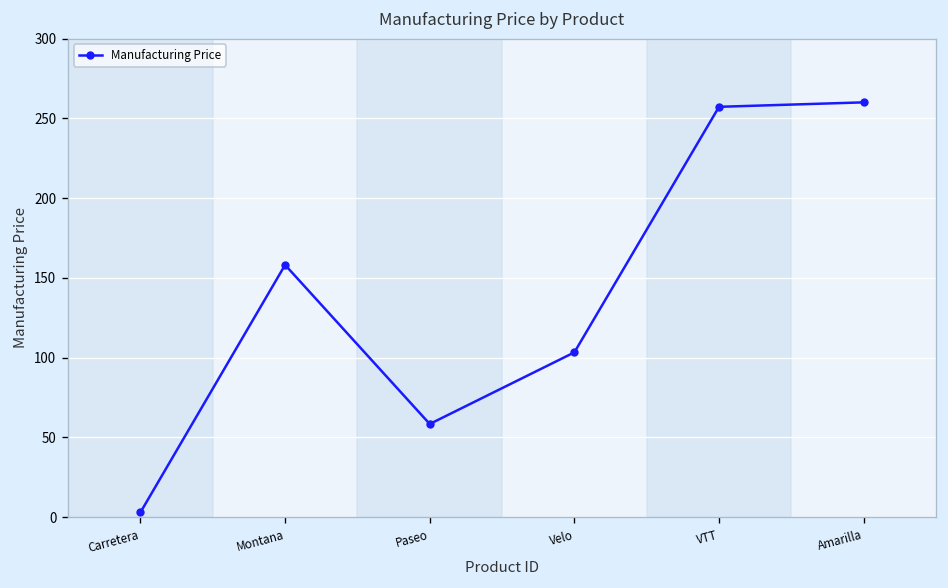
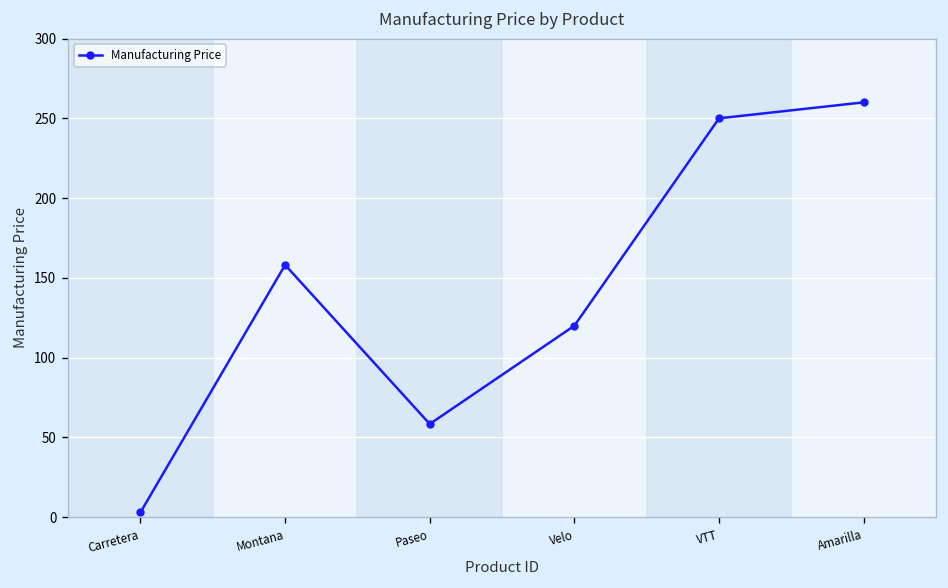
Velo: 103 -> 120
VTT: 257 -> 250
